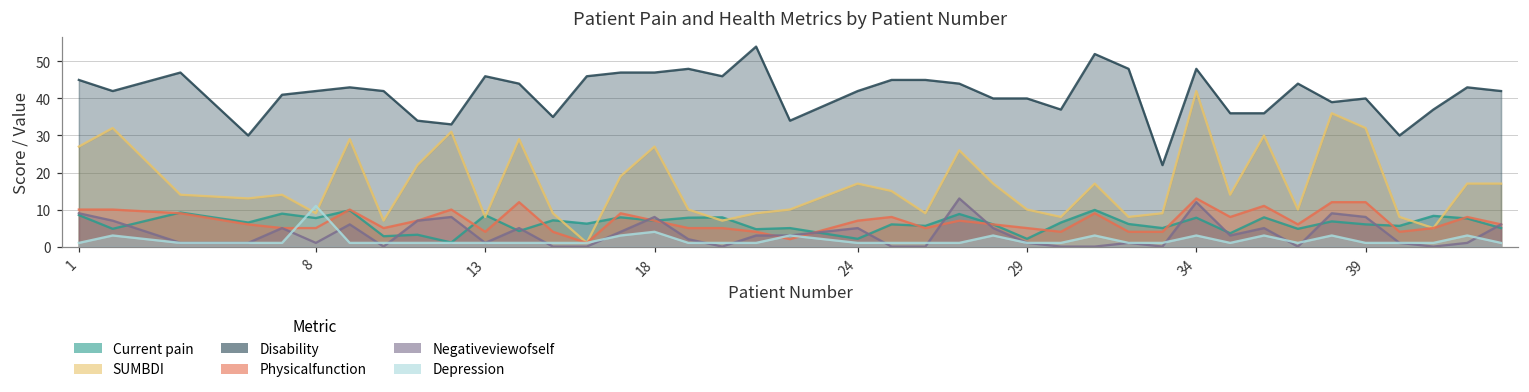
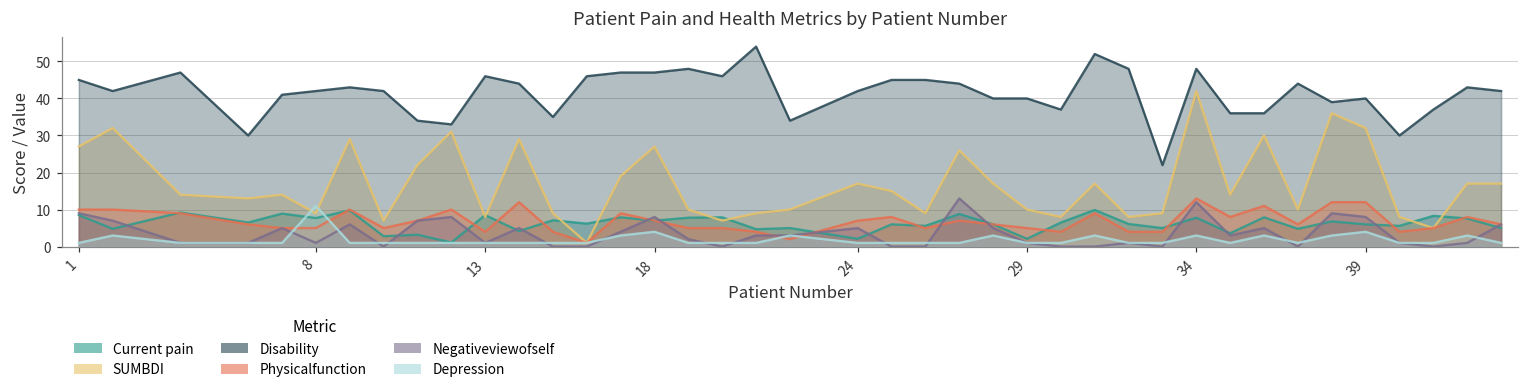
Depression, 39: 1 -> 4
